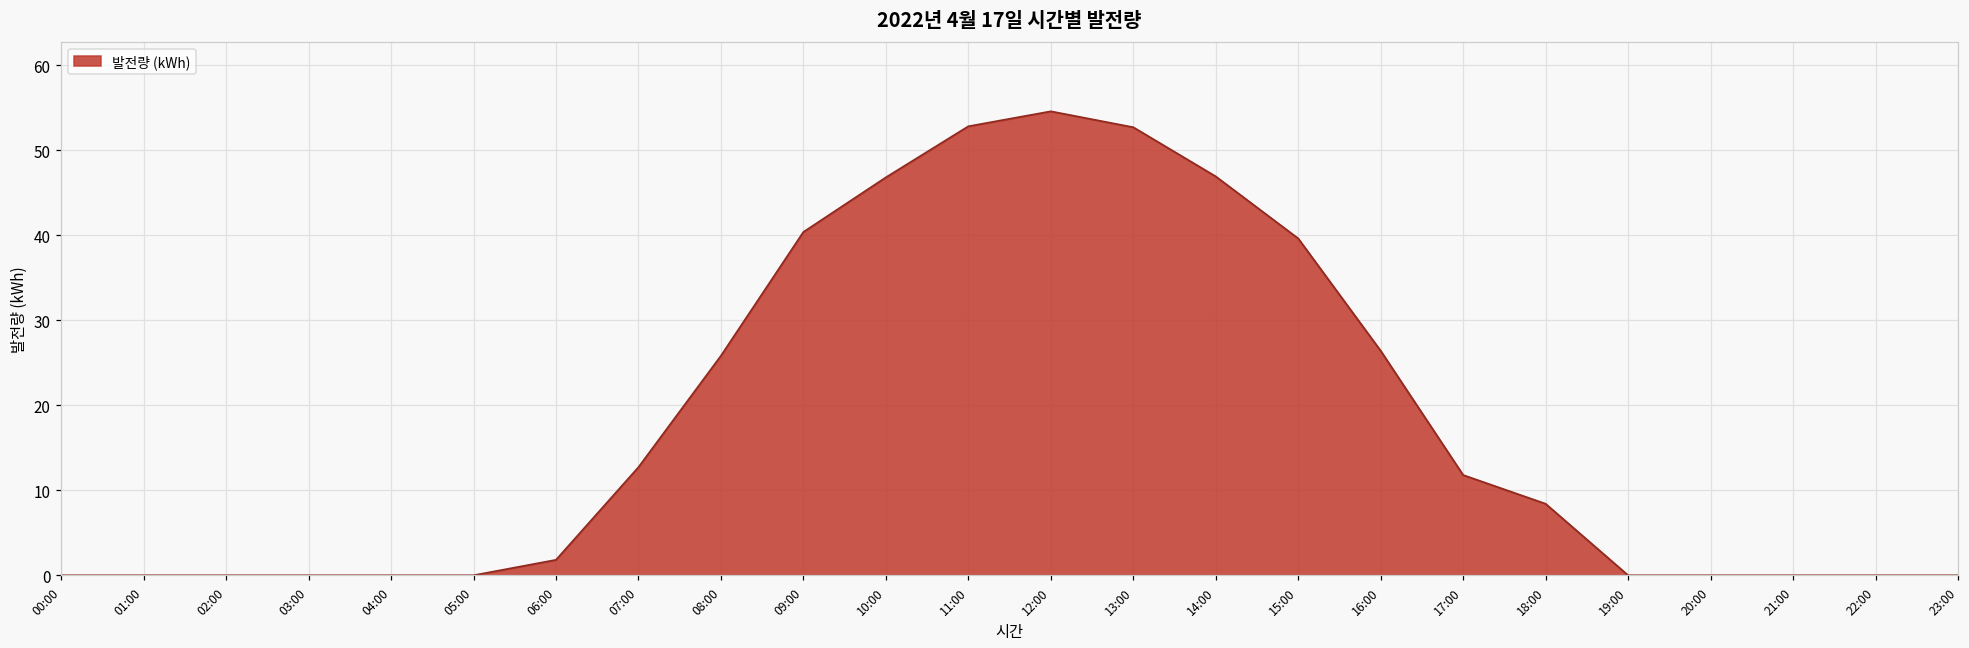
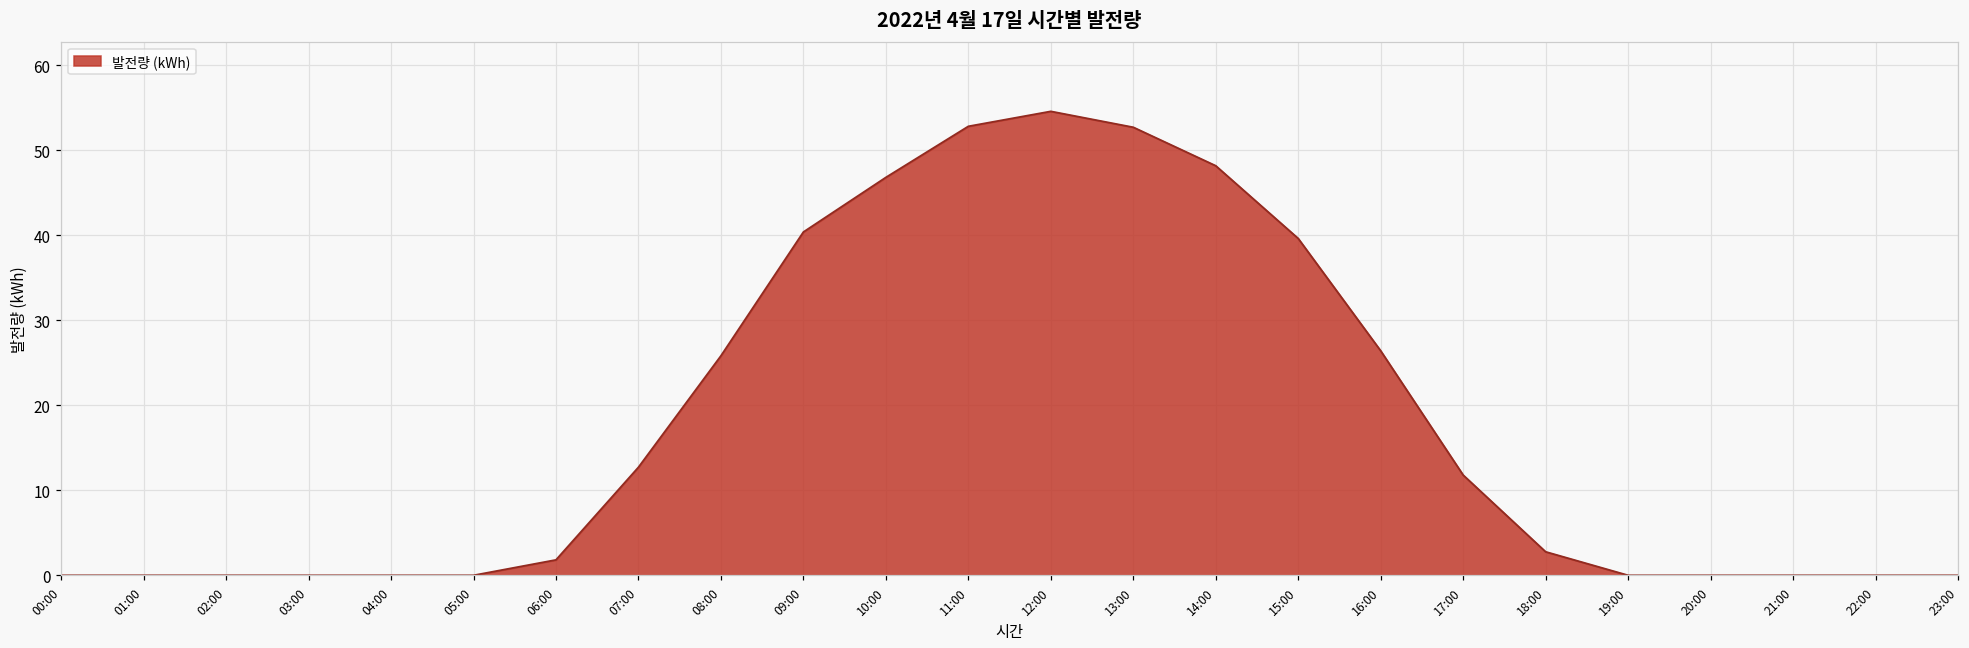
14:00: 47 -> 48
18:00: 8 -> 3
